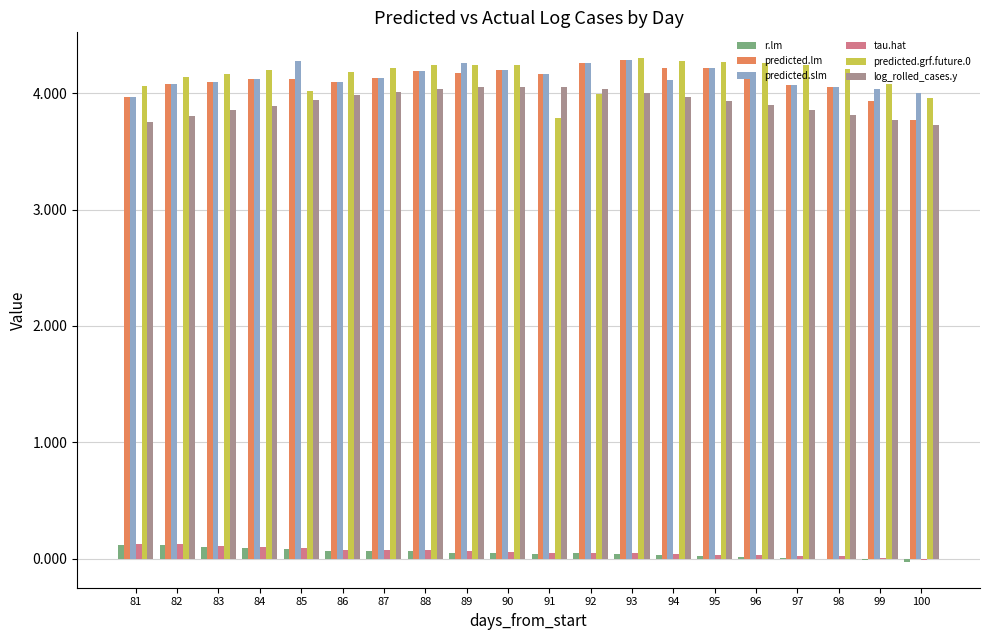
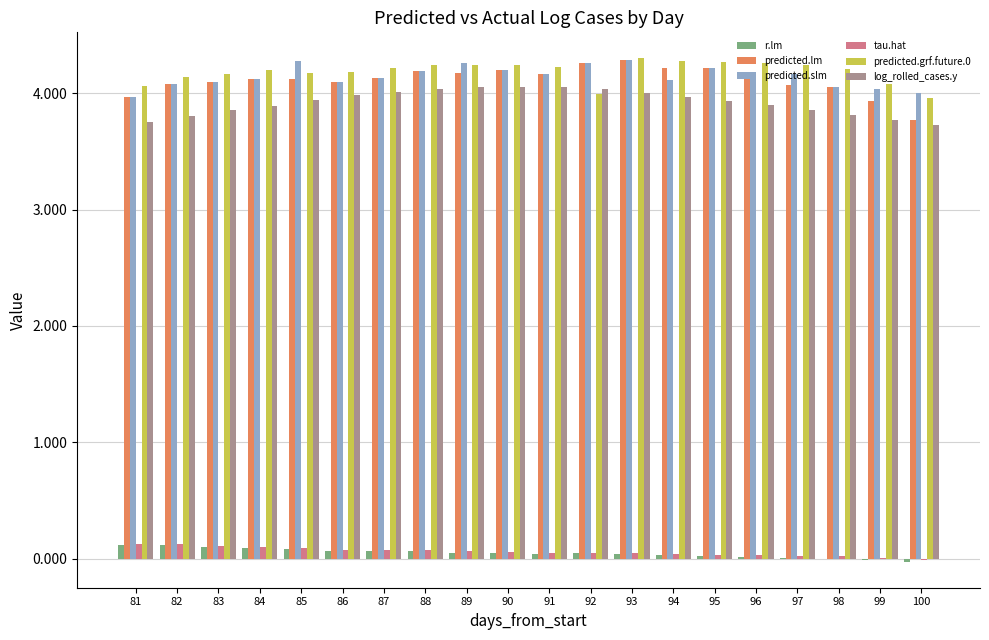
predicted.grf.future.0, 85: 4.02 -> 4.18
predicted.grf.future.0, 91: 3.79 -> 4.22
predicted.slm, 97: 4.07 -> 4.16
